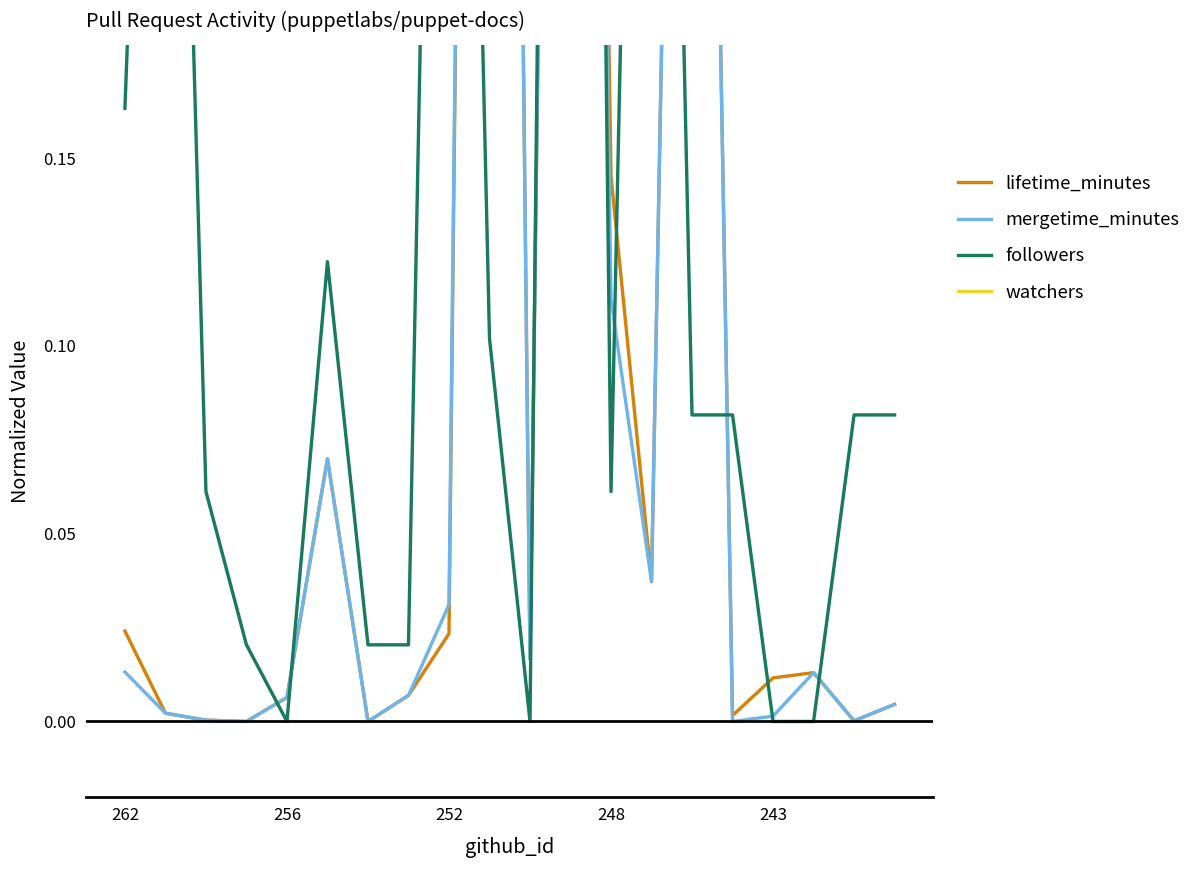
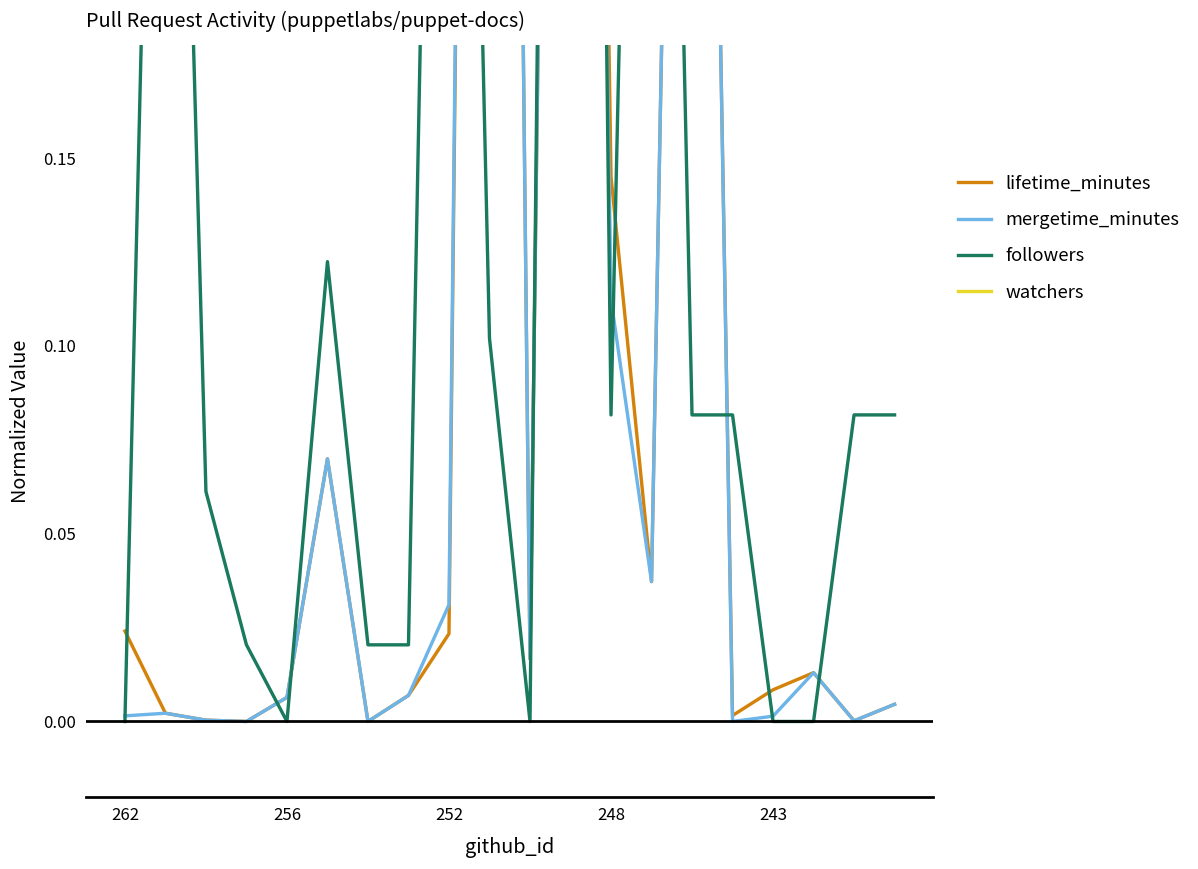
mergetime_minutes, 262: 0.013 -> 0.001
followers, 262: 0.163 -> 0.000
followers, 248: 0.061 -> 0.082
lifetime_minutes, 243: 0.012 -> 0.008
